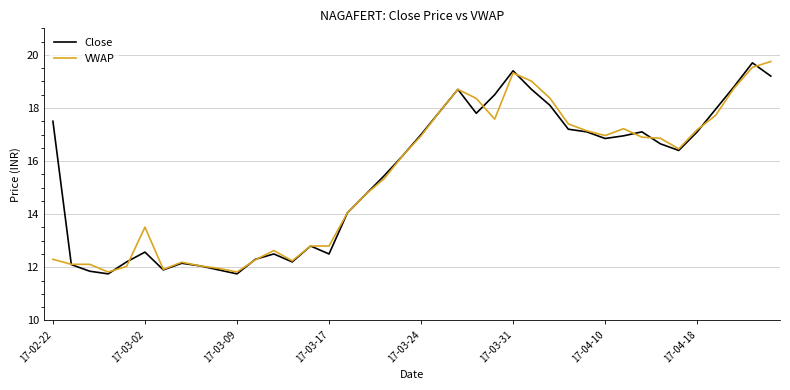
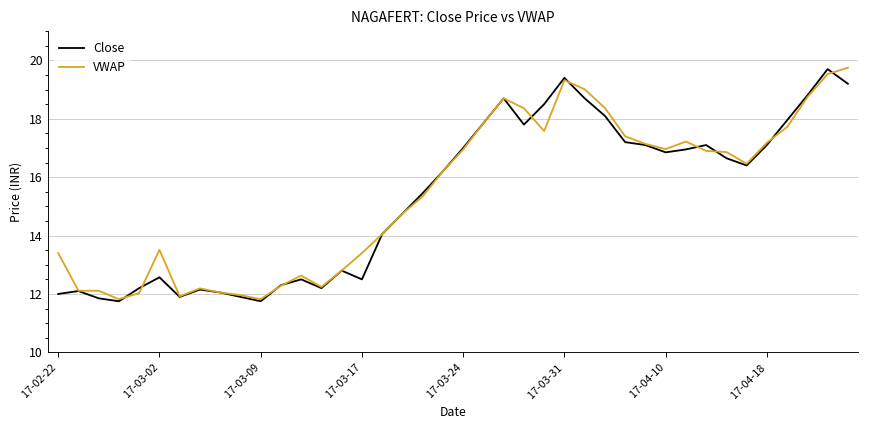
Close, 17-02-22: 17.5 -> 12.0
VWAP, 17-02-22: 12.3 -> 13.4
VWAP, 17-03-17: 12.8 -> 13.4
